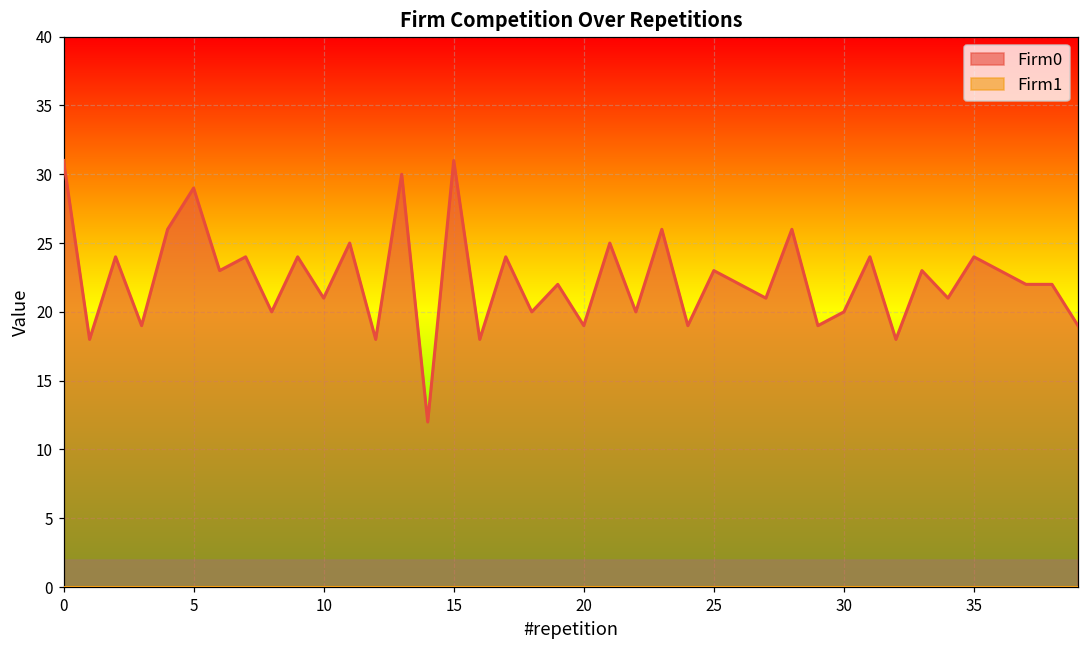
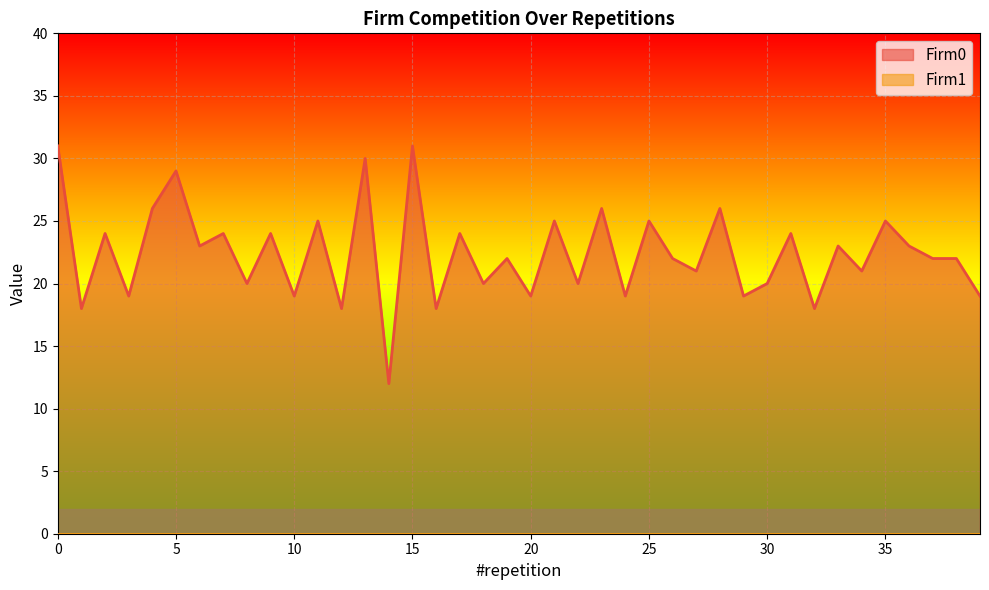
Firm0, 10: 21 -> 19
Firm0, 25: 23 -> 25
Firm0, 35: 24 -> 25
